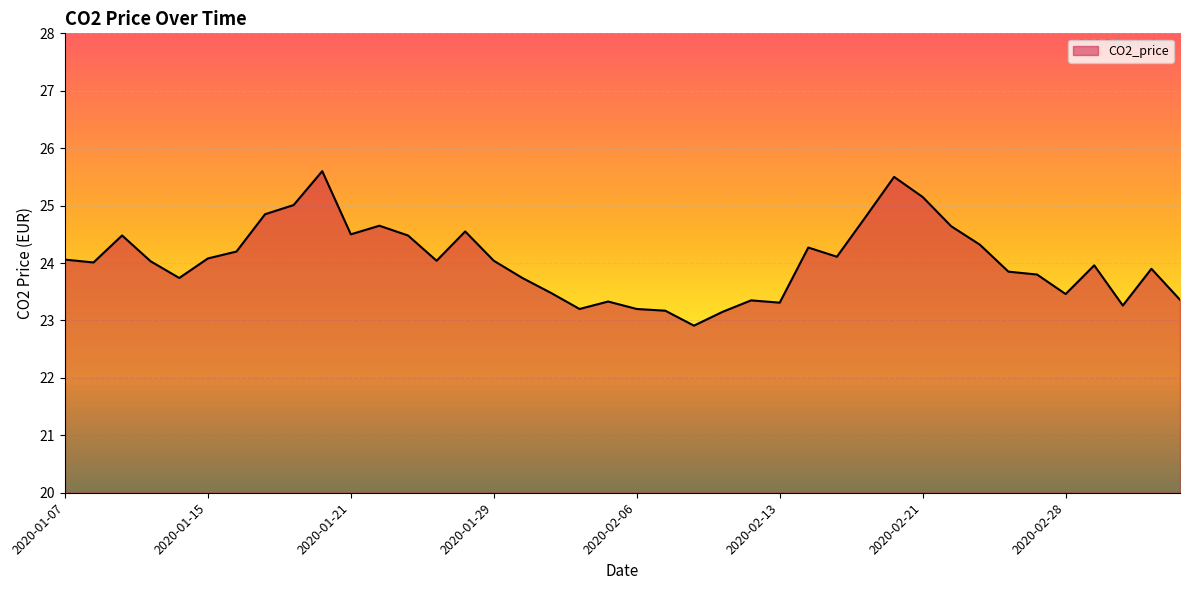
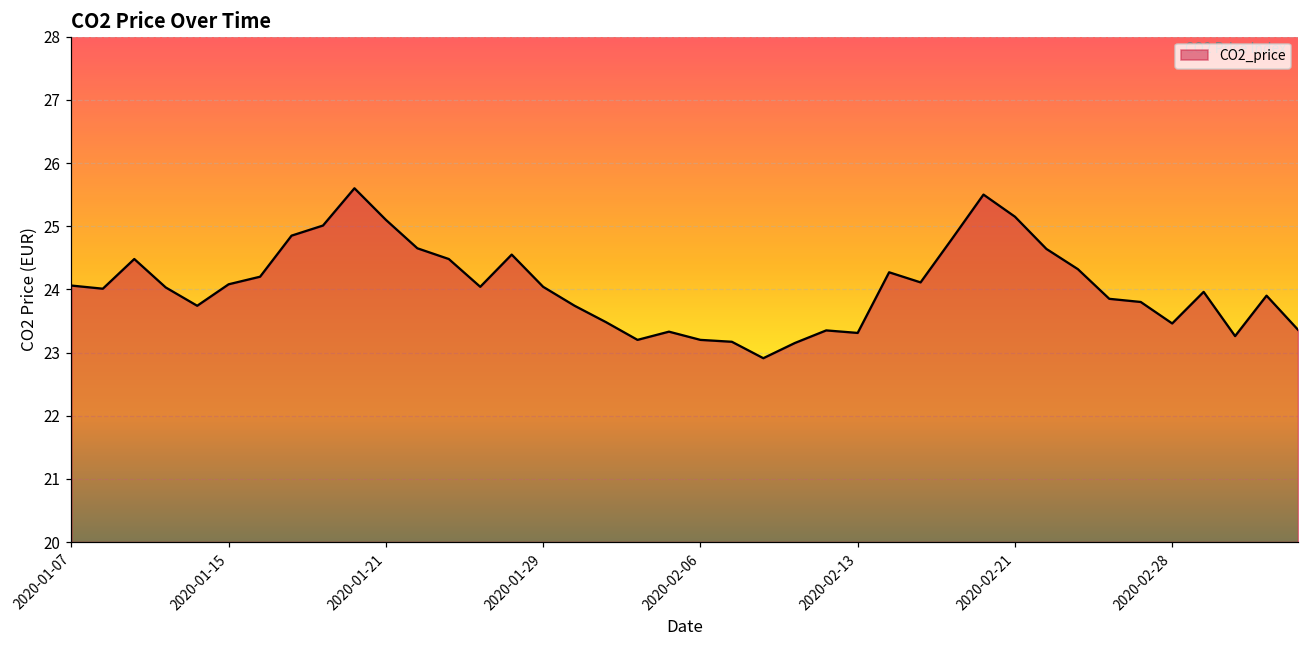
2020-01-21: 24.5 -> 25.1
